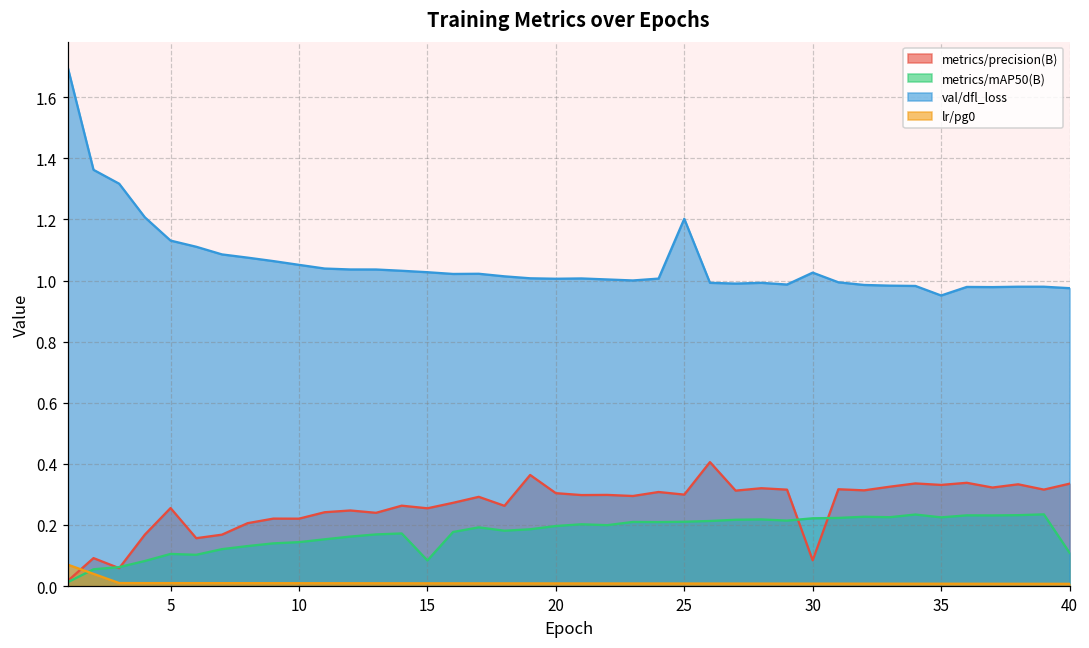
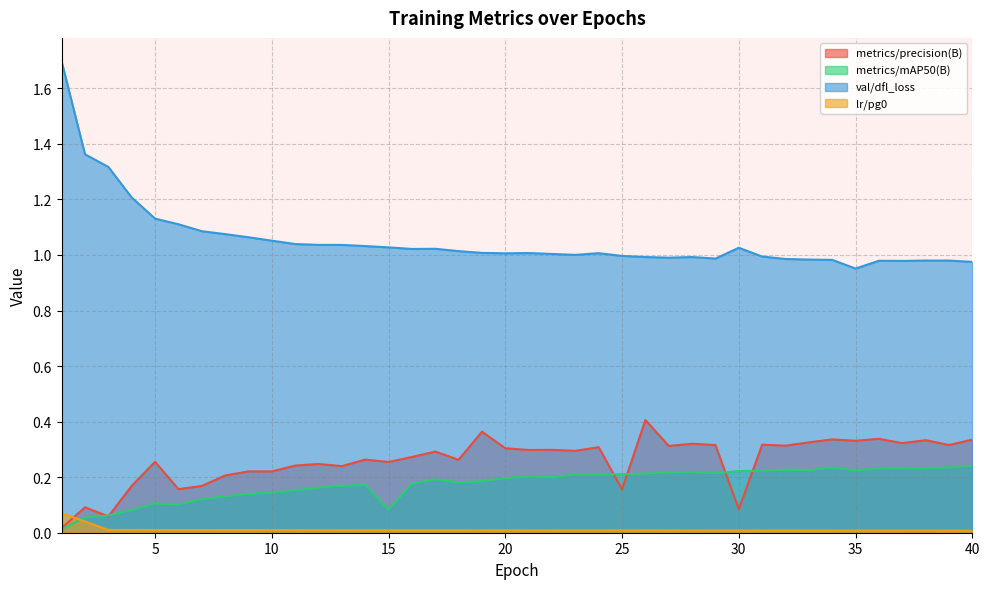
metrics/precision(B), 25: 0.30 -> 0.16
val/dfl_loss, 25: 1.20 -> 1.00
metrics/mAP50(B), 40: 0.11 -> 0.24
